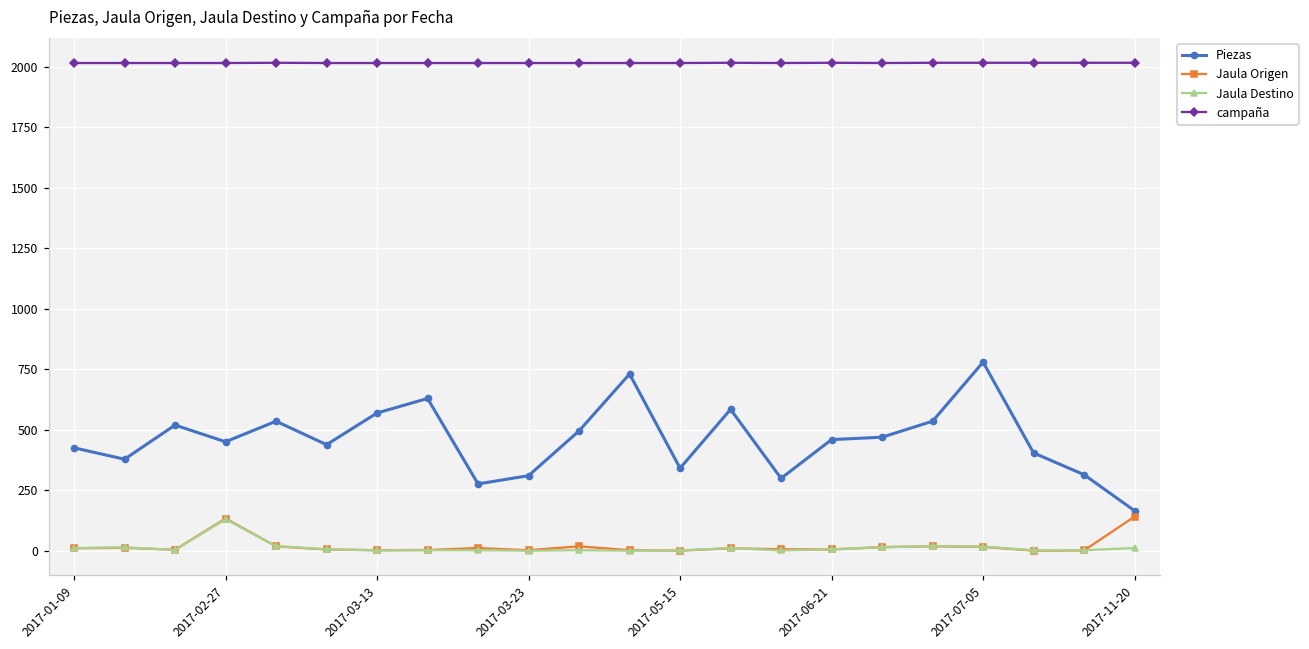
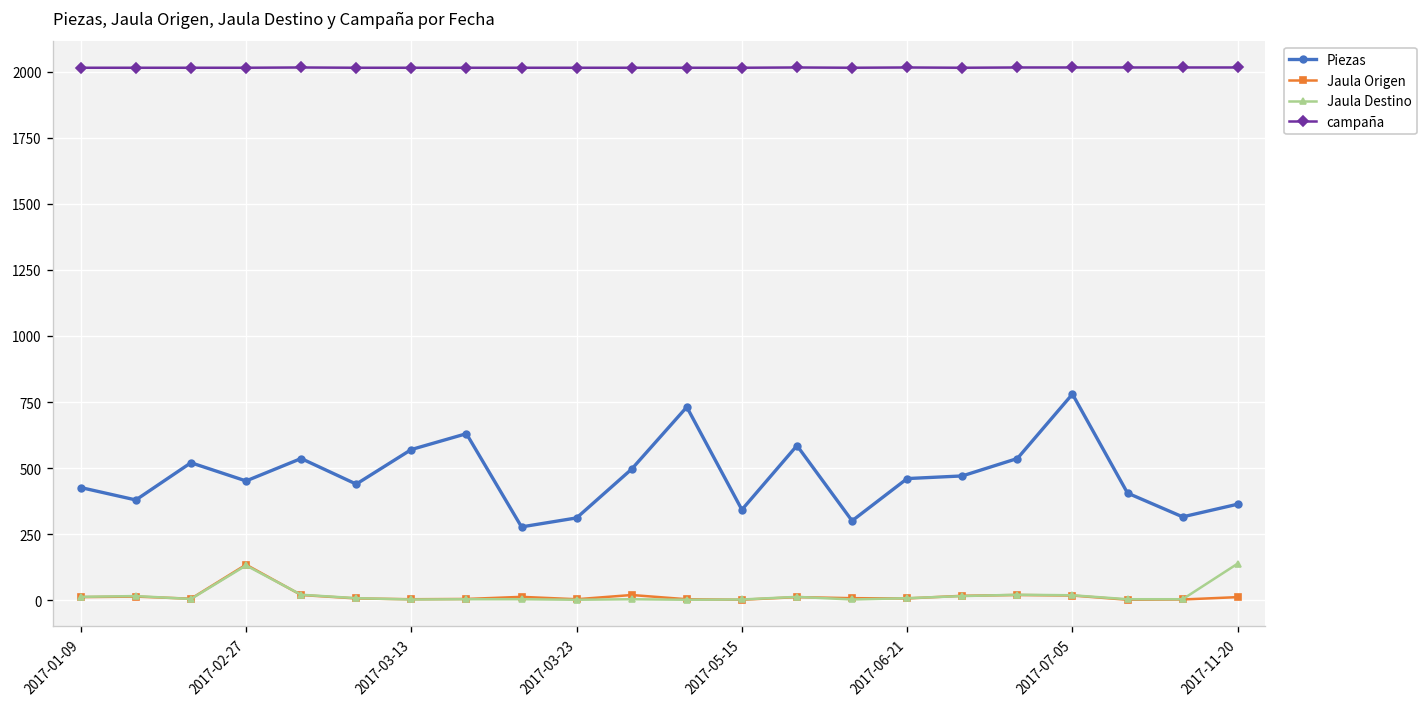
Piezas, 2017-11-20: 170 -> 360
Jaula Origen, 2017-11-20: 140 -> 10
Jaula Destino, 2017-11-20: 10 -> 140
